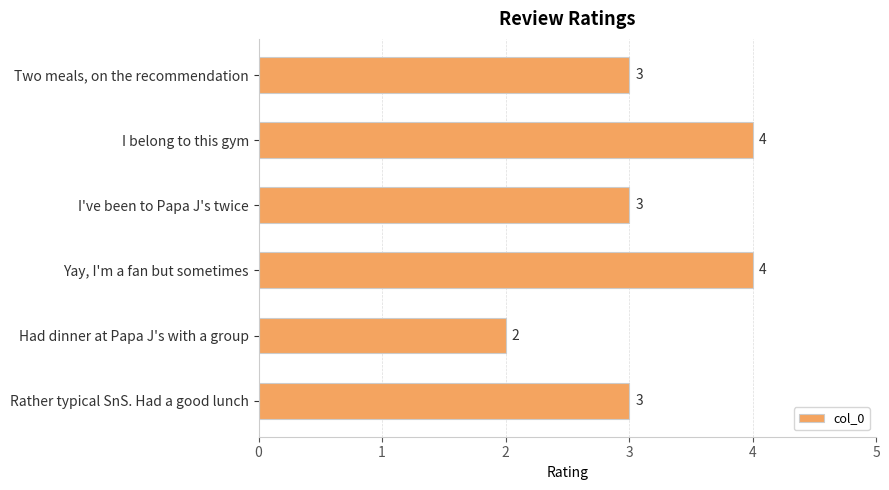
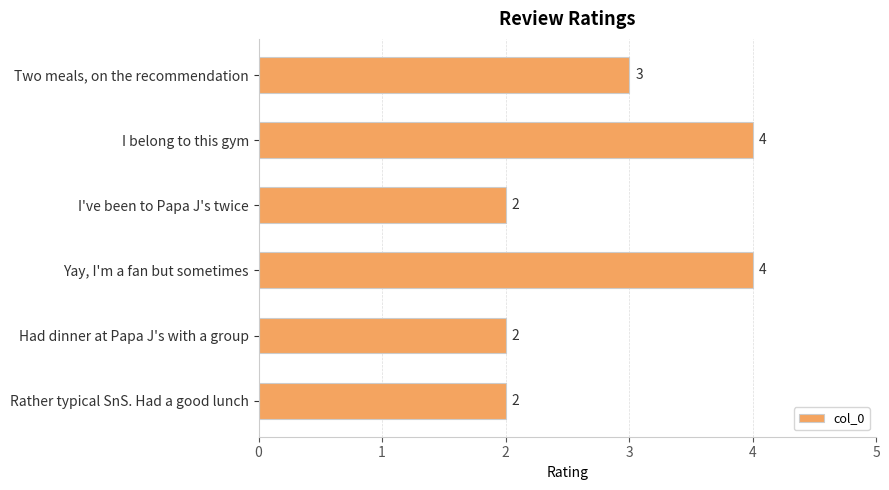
I've been to Papa J's twice: 3 -> 2
Rather typical SnS. Had a good lunch: 3 -> 2
